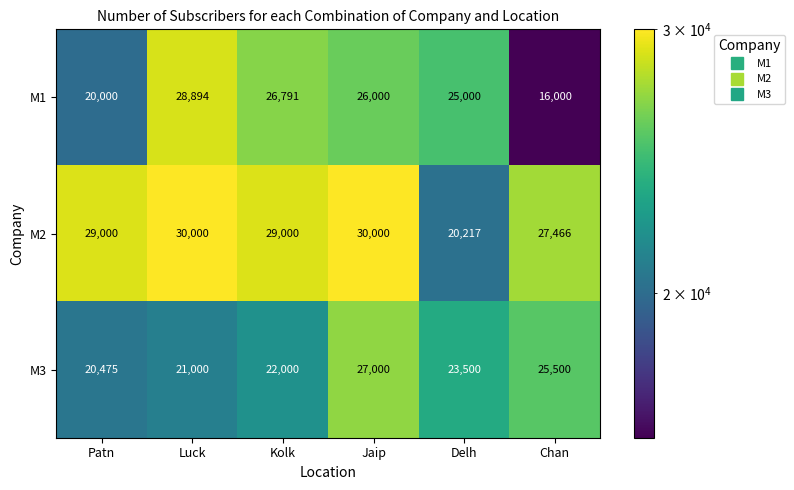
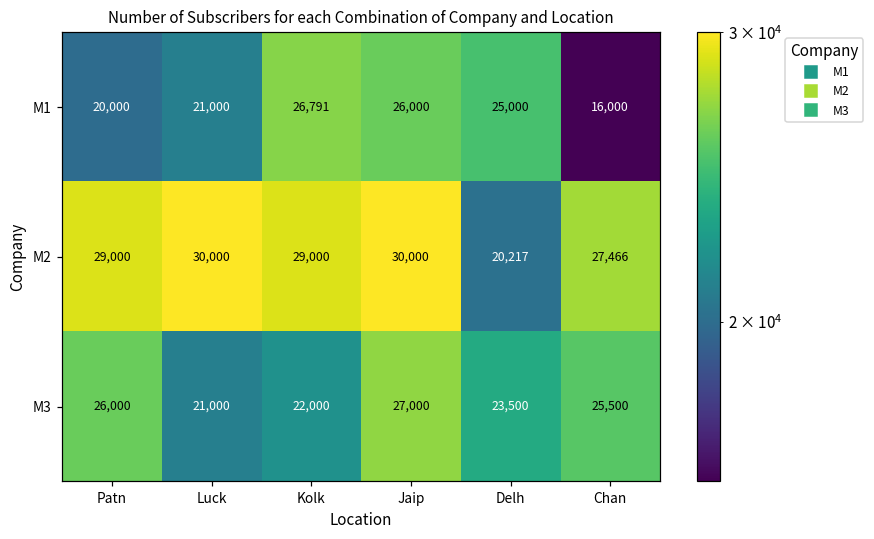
M1, Luck: 28,894 -> 21,000
M3, Patn: 20,475 -> 26,000
